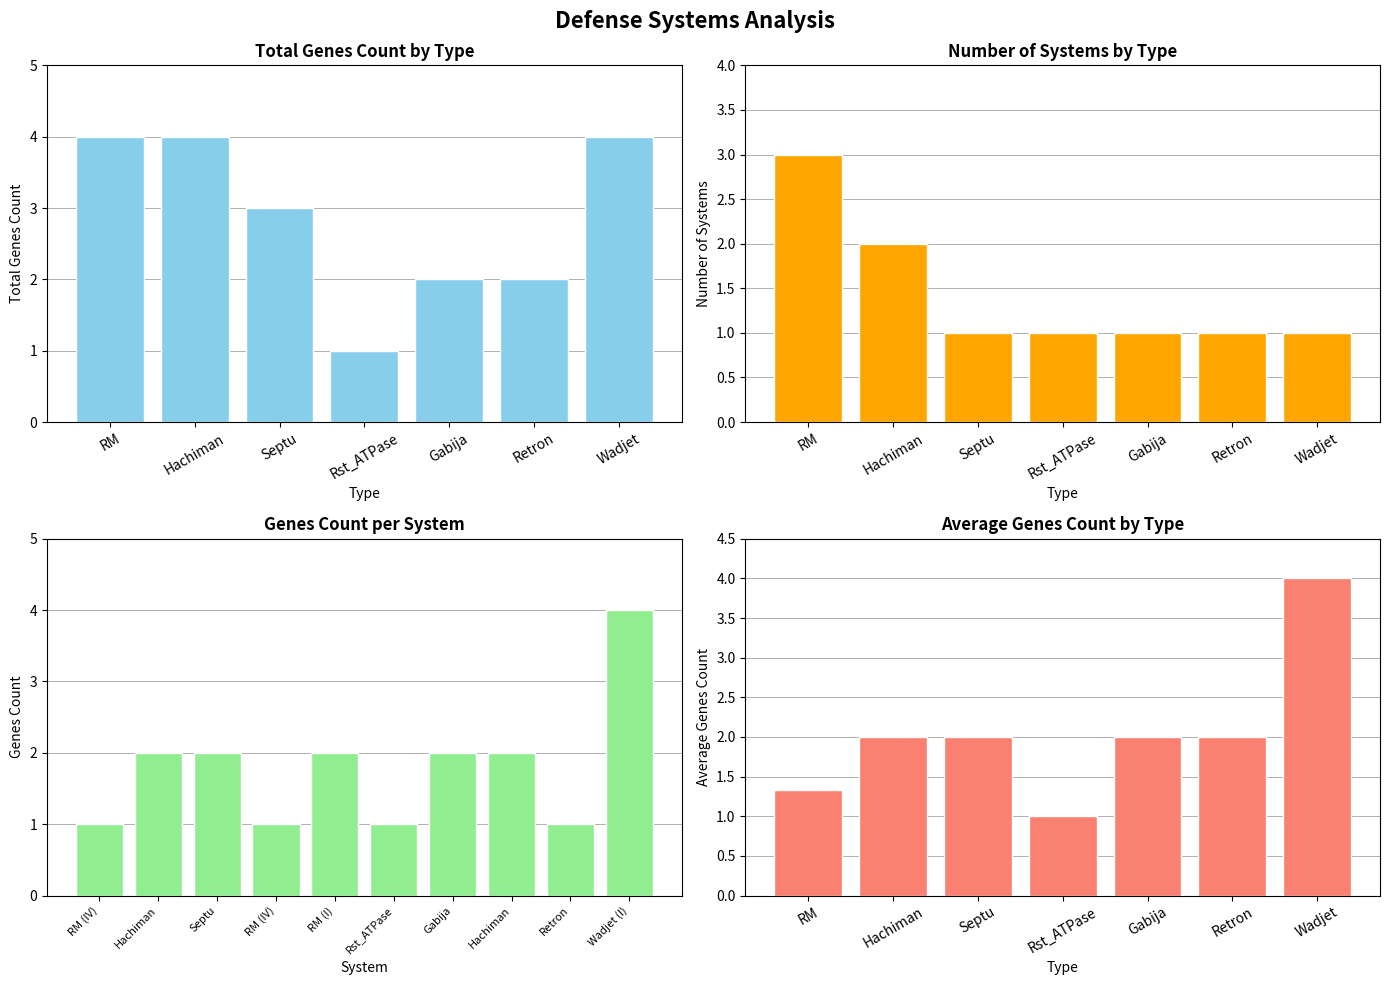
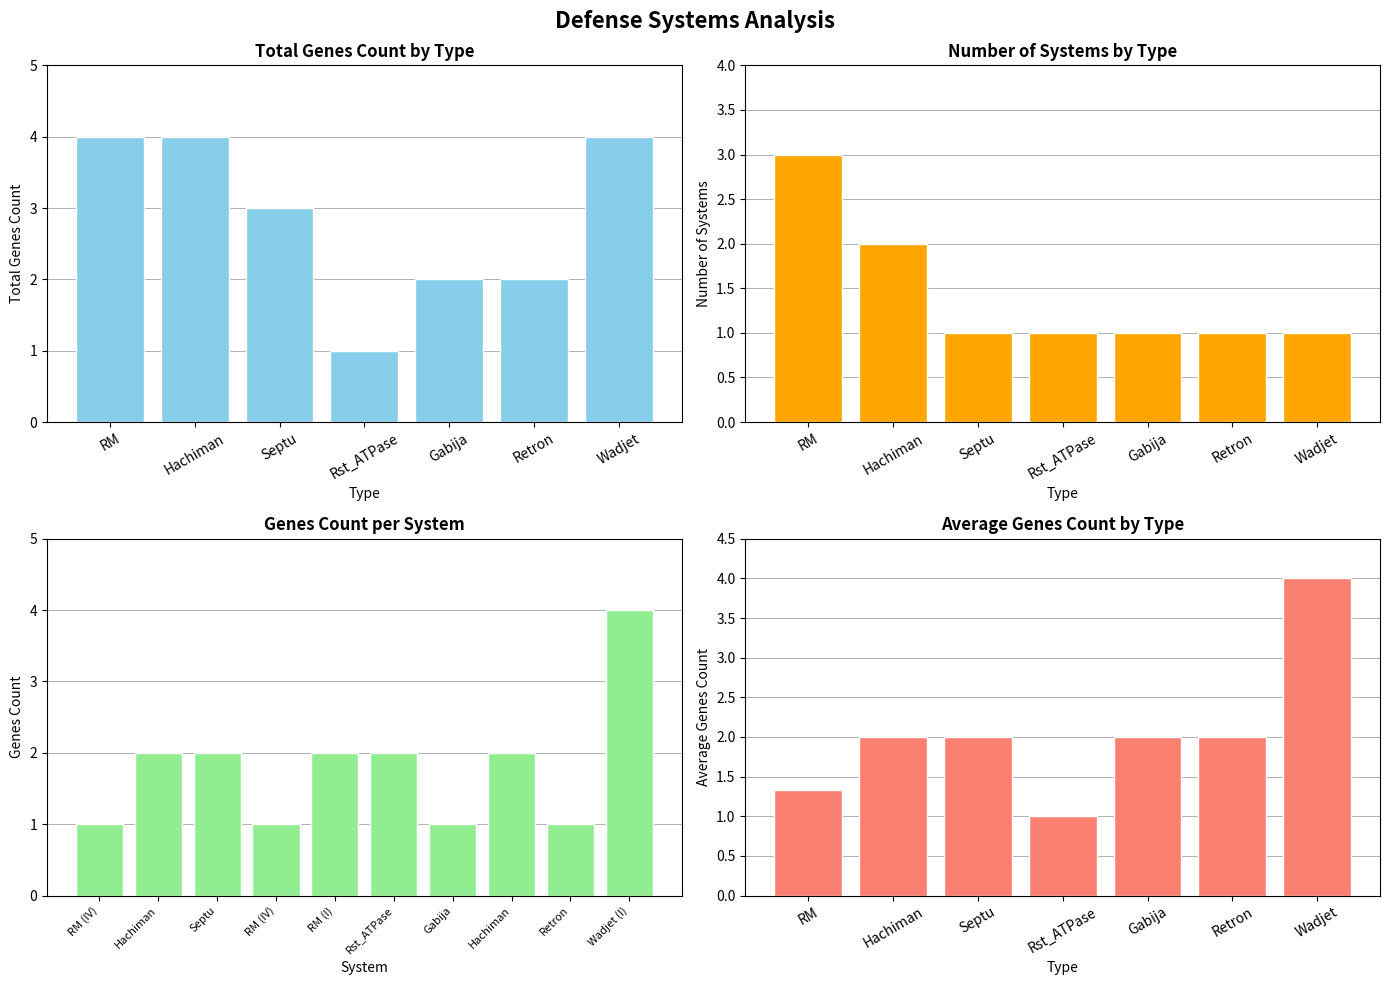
Genes Count per System, Rst_ATPase: 1 -> 2
Genes Count per System, Gabija: 2 -> 1
